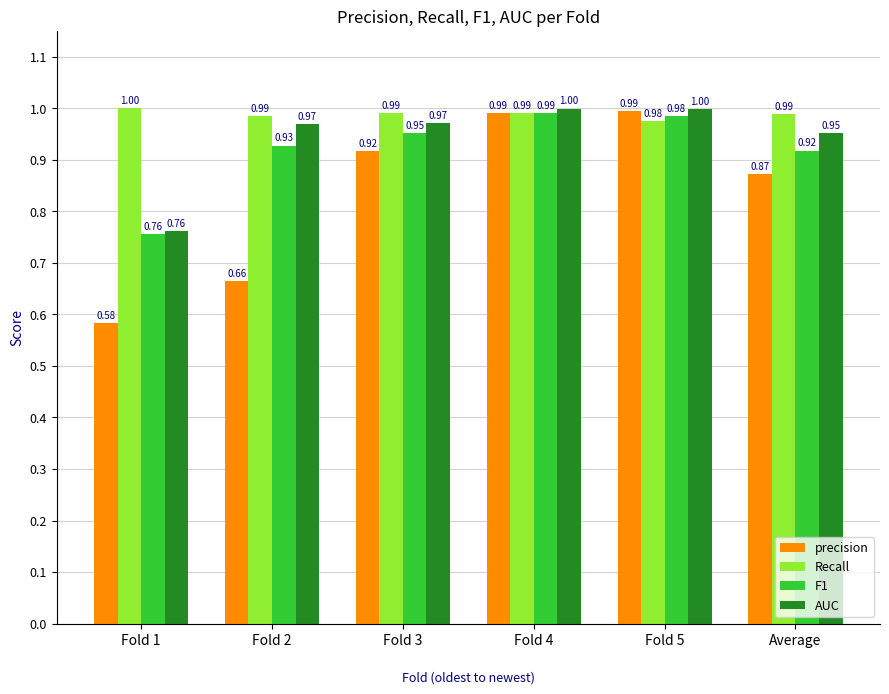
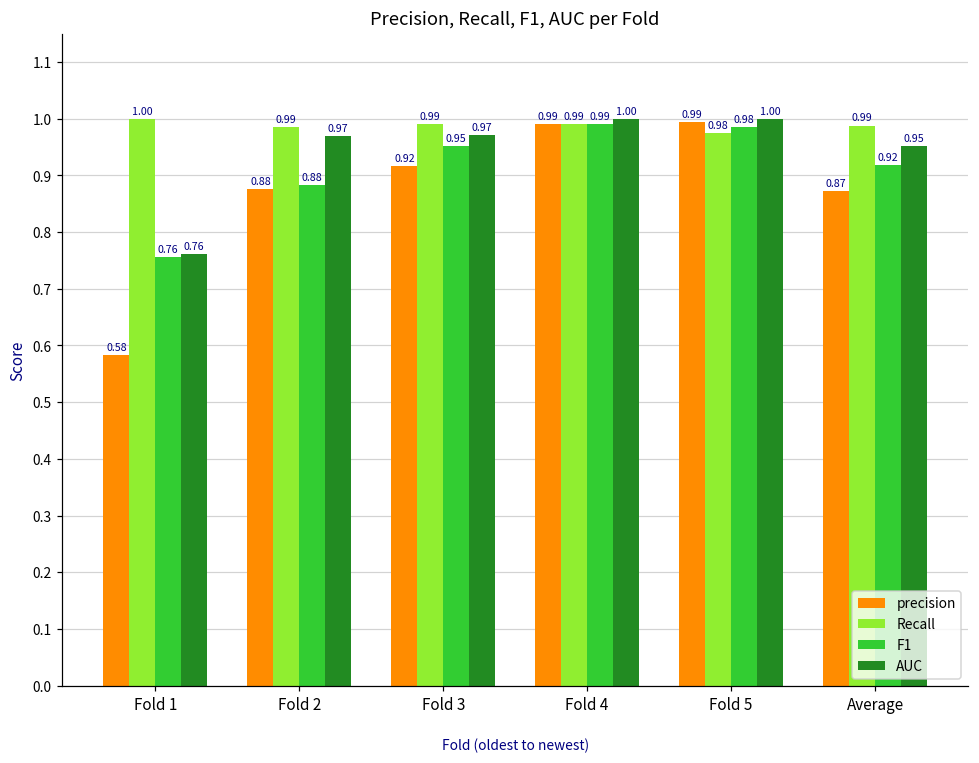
precision, Fold 2: 0.66 -> 0.88
F1, Fold 2: 0.93 -> 0.88
